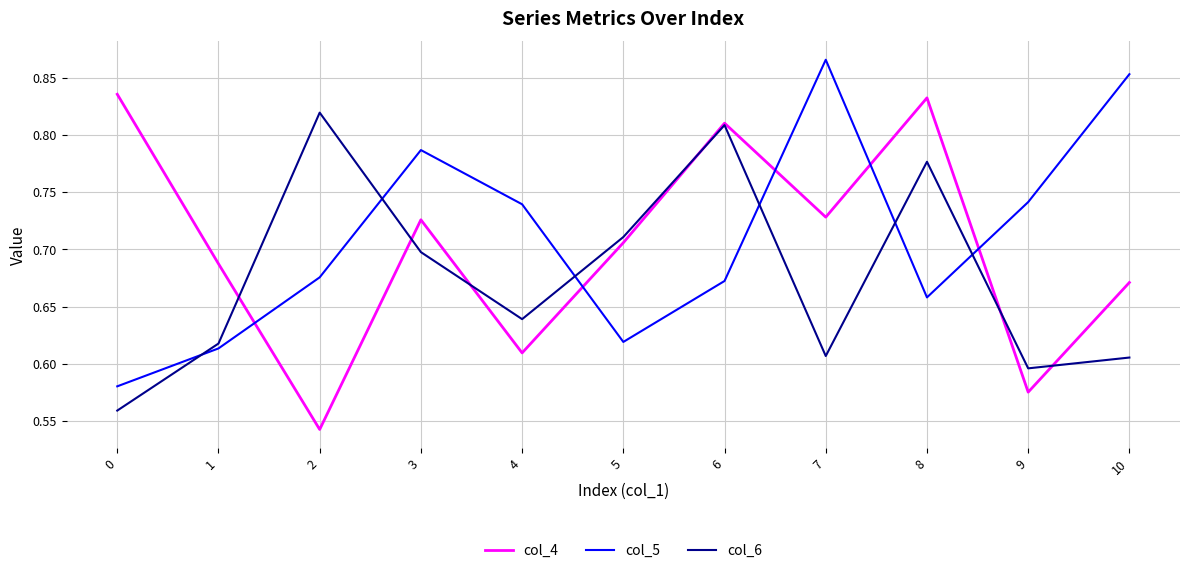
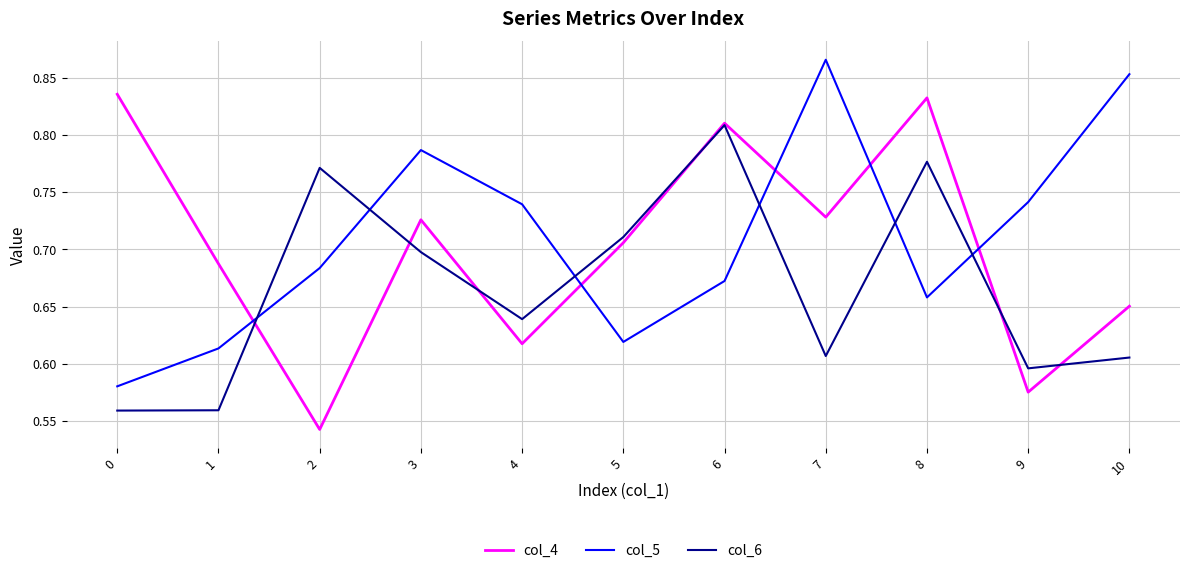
col_6, 1: 0.618 -> 0.559
col_5, 2: 0.675 -> 0.684
col_6, 2: 0.819 -> 0.771
col_4, 4: 0.609 -> 0.617
col_4, 10: 0.671 -> 0.650
